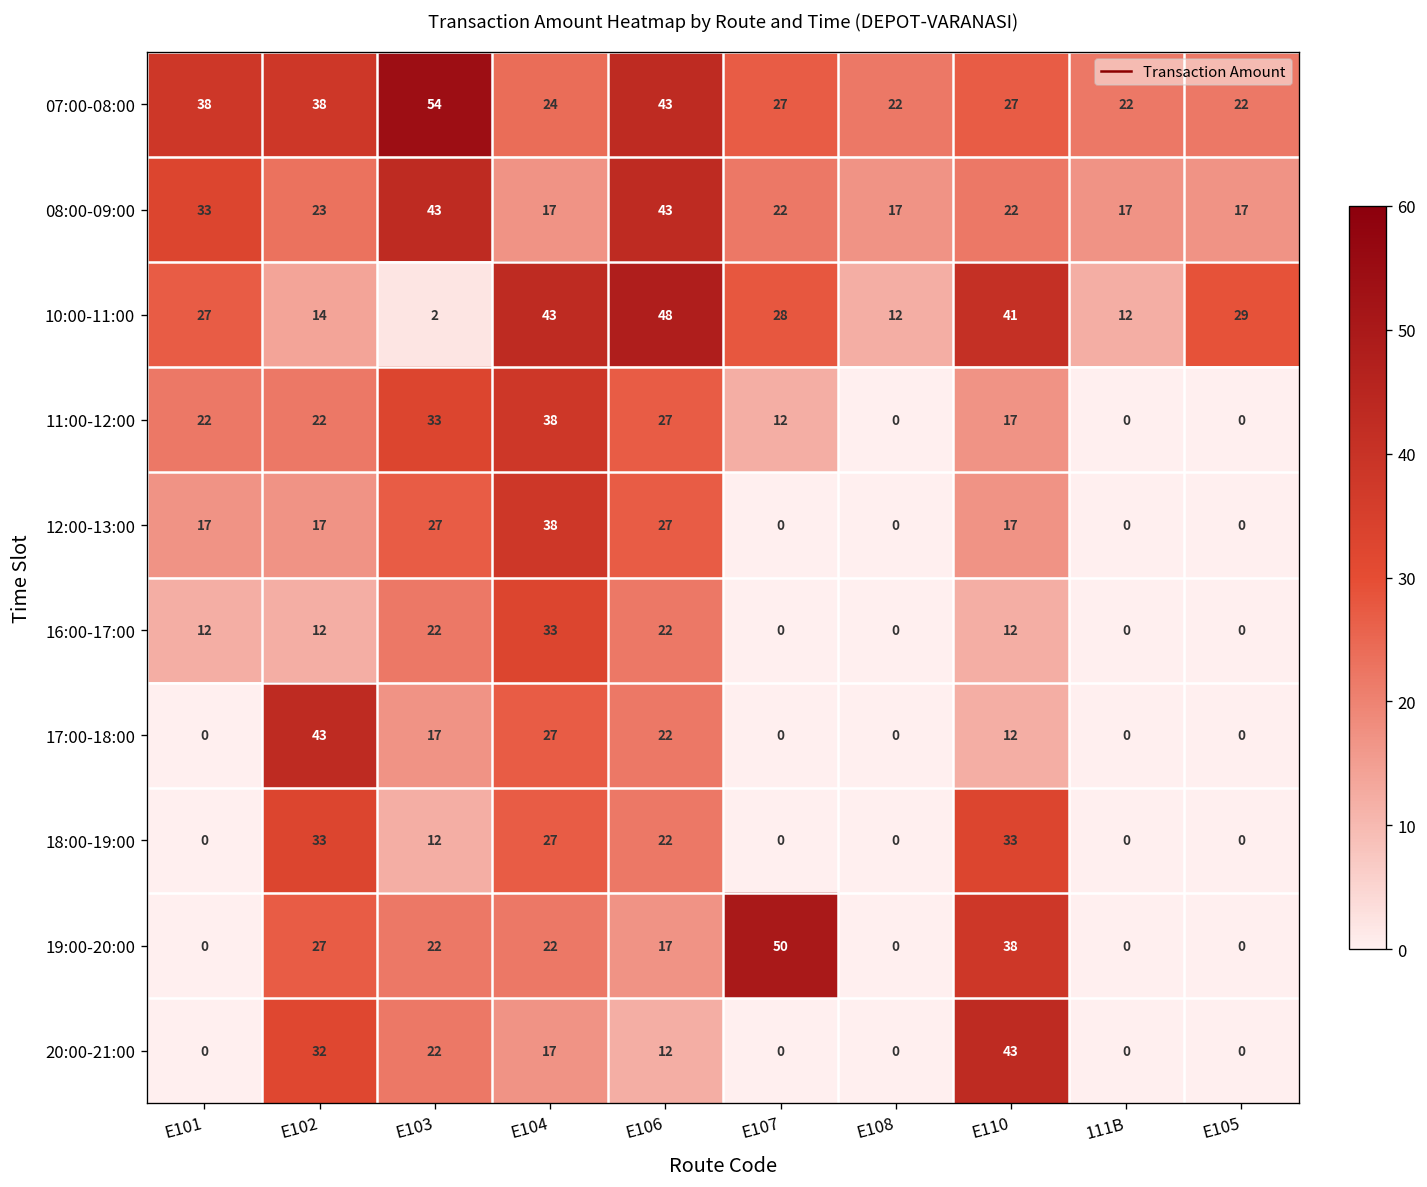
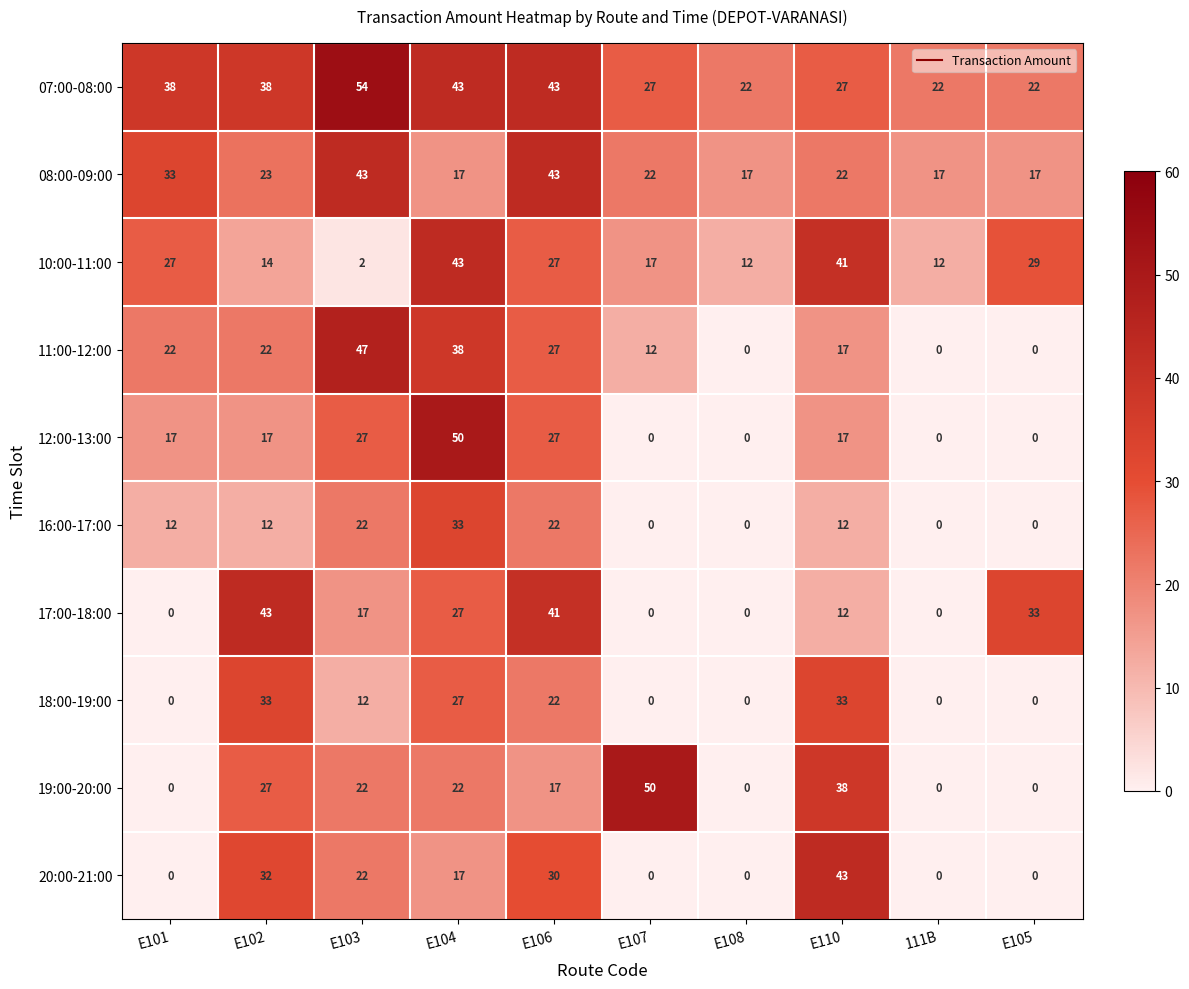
07:00-08:00, E104: 24 -> 43
10:00-11:00, E106: 48 -> 27
10:00-11:00, E107: 28 -> 17
11:00-12:00, E103: 33 -> 47
12:00-13:00, E104: 38 -> 50
17:00-18:00, E106: 22 -> 41
17:00-18:00, E105: 0 -> 33
20:00-21:00, E106: 12 -> 30
